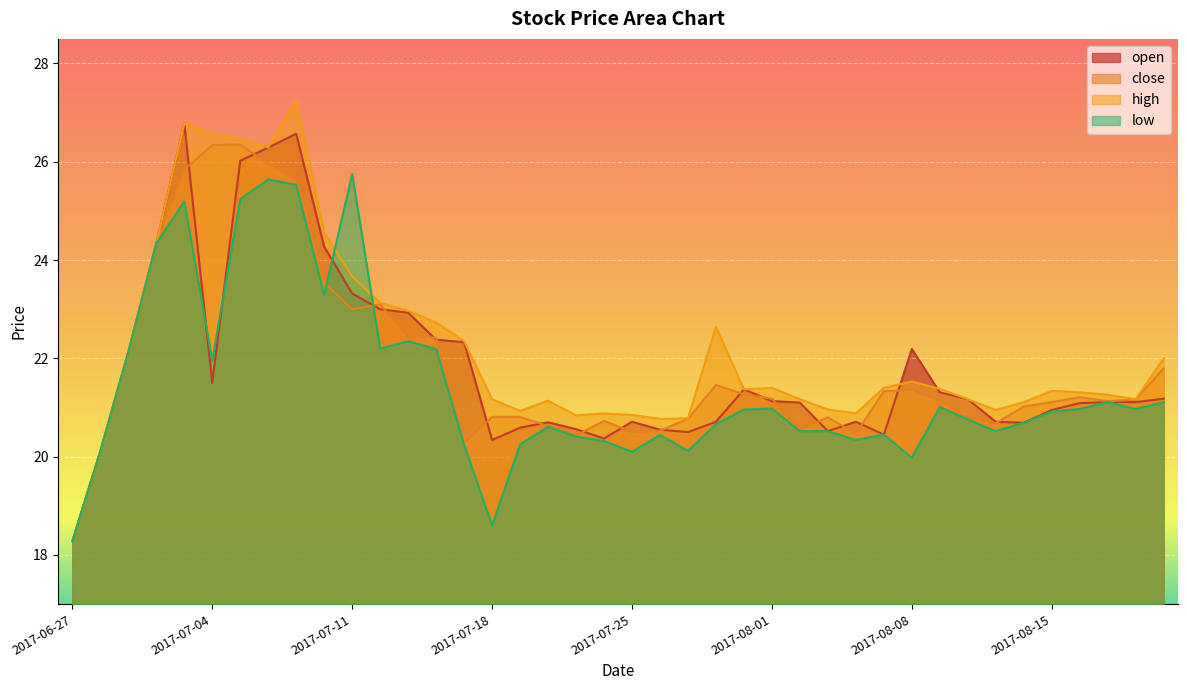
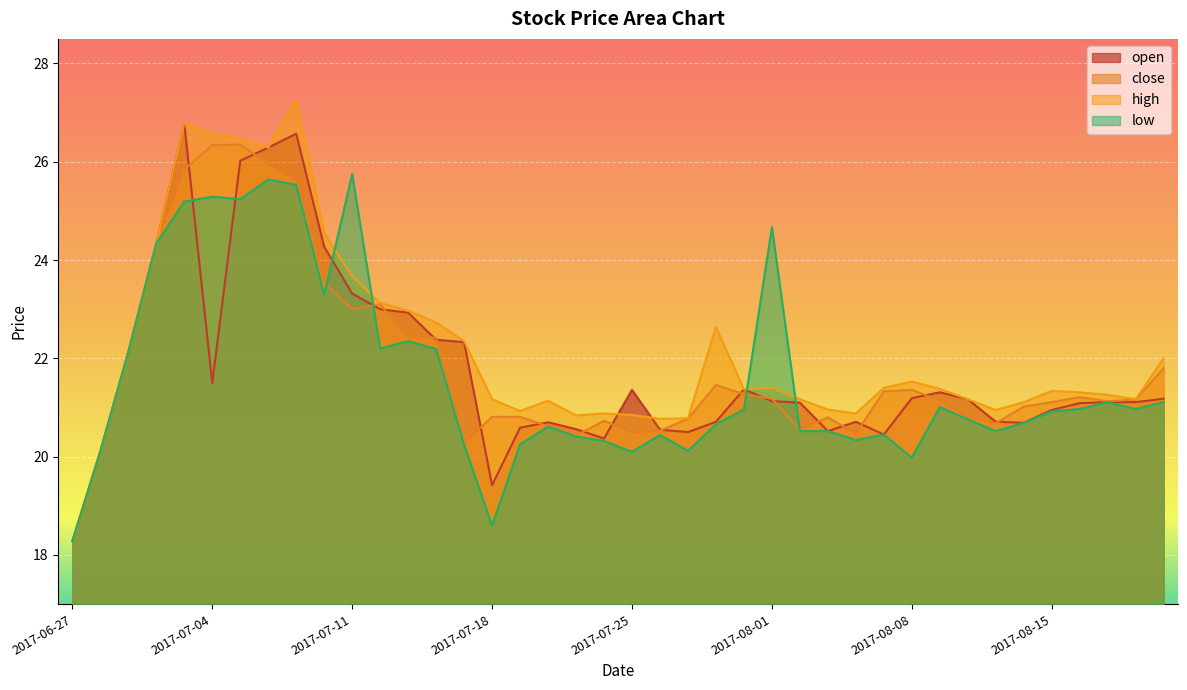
low, 2017-07-04: 22.0 -> 25.3
open, 2017-07-18: 20.3 -> 19.4
open, 2017-07-25: 20.7 -> 21.4
low, 2017-08-01: 21.0 -> 24.7
open, 2017-08-08: 22.2 -> 21.2
